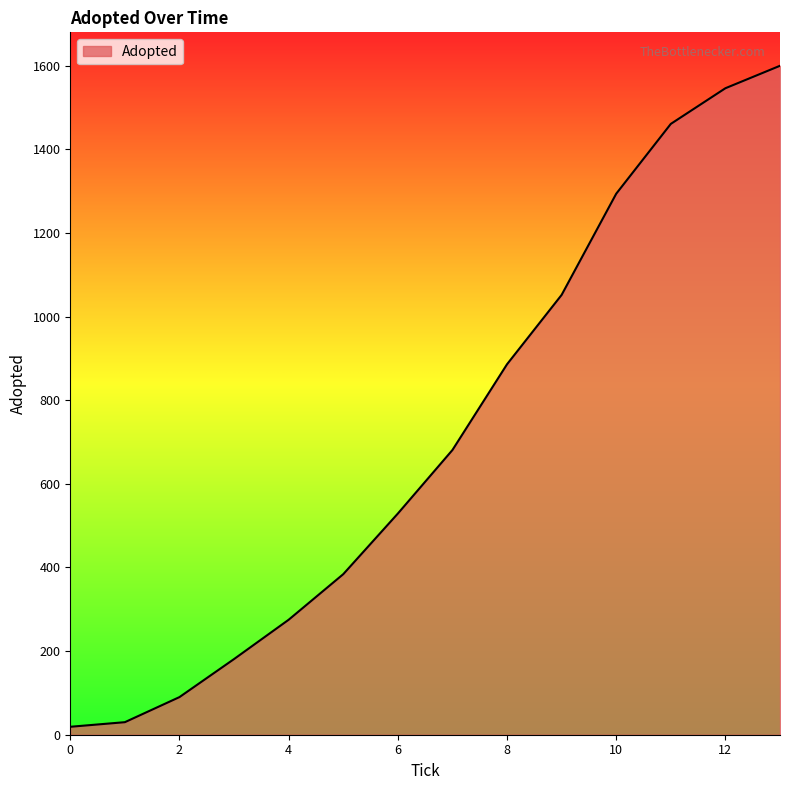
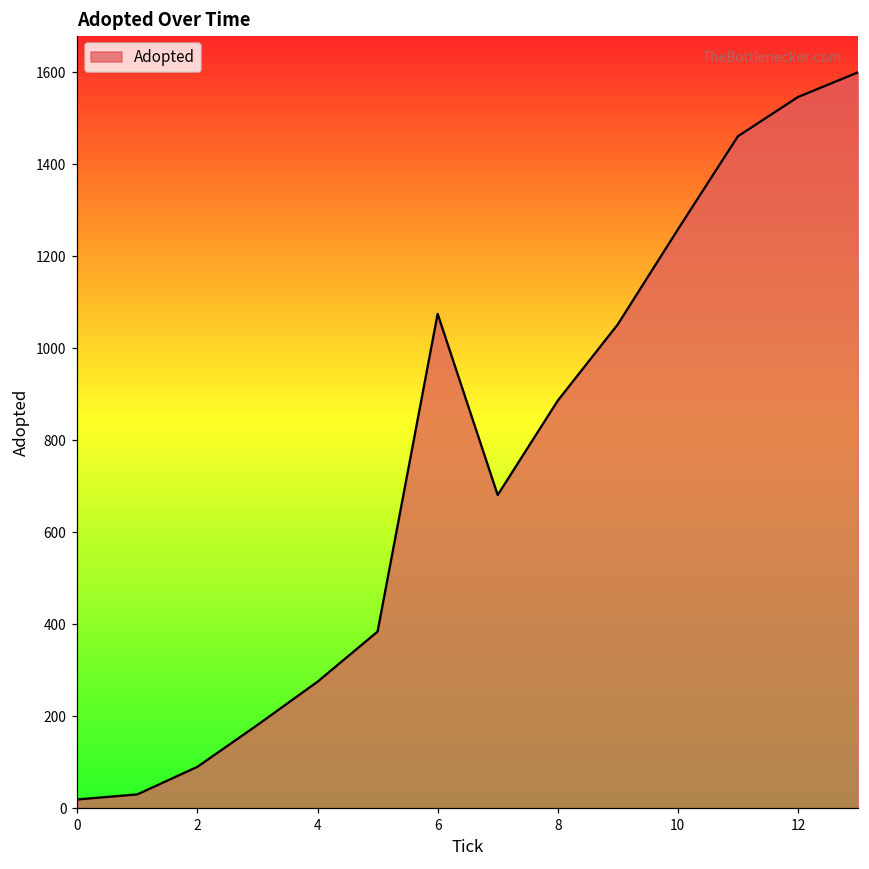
6: 530 -> 1070
10: 1290 -> 1260
